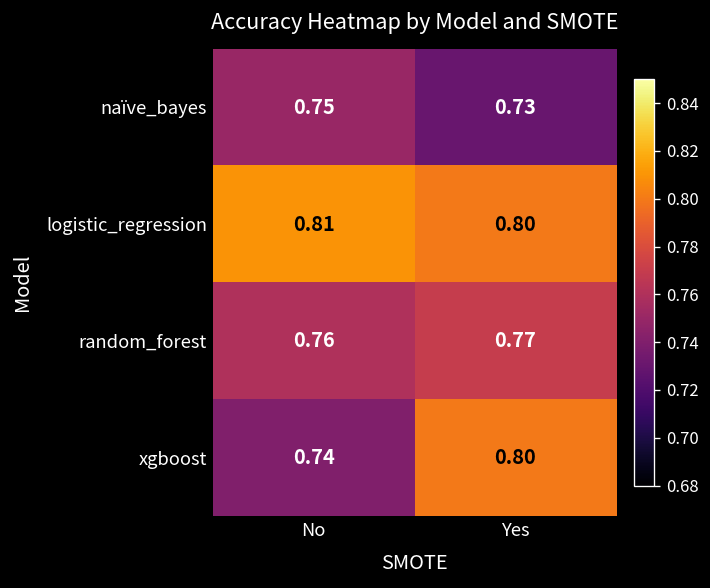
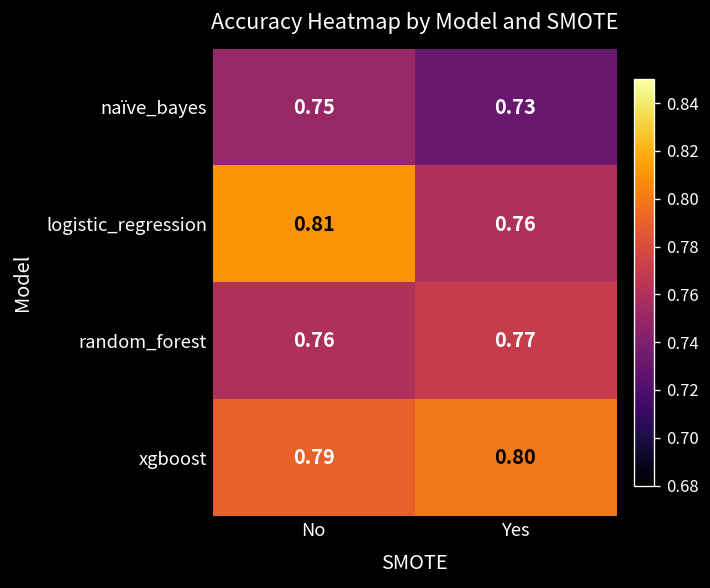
logistic_regression, Yes: 0.80 -> 0.76
xgboost, No: 0.74 -> 0.79
